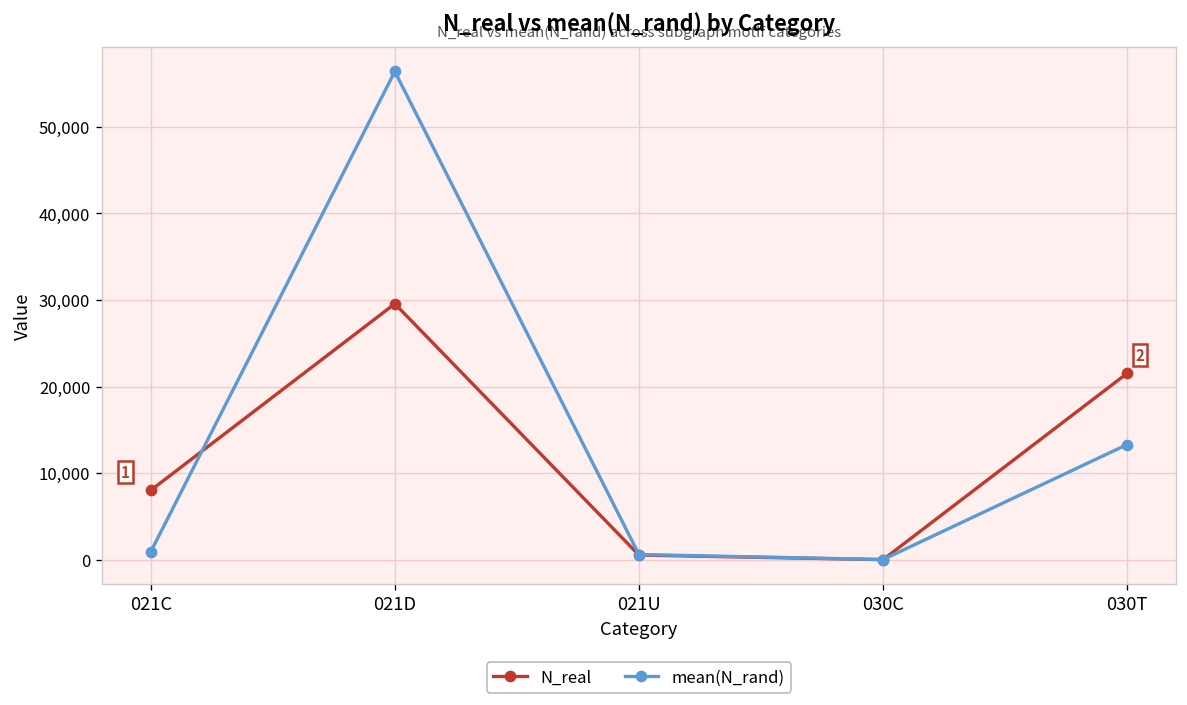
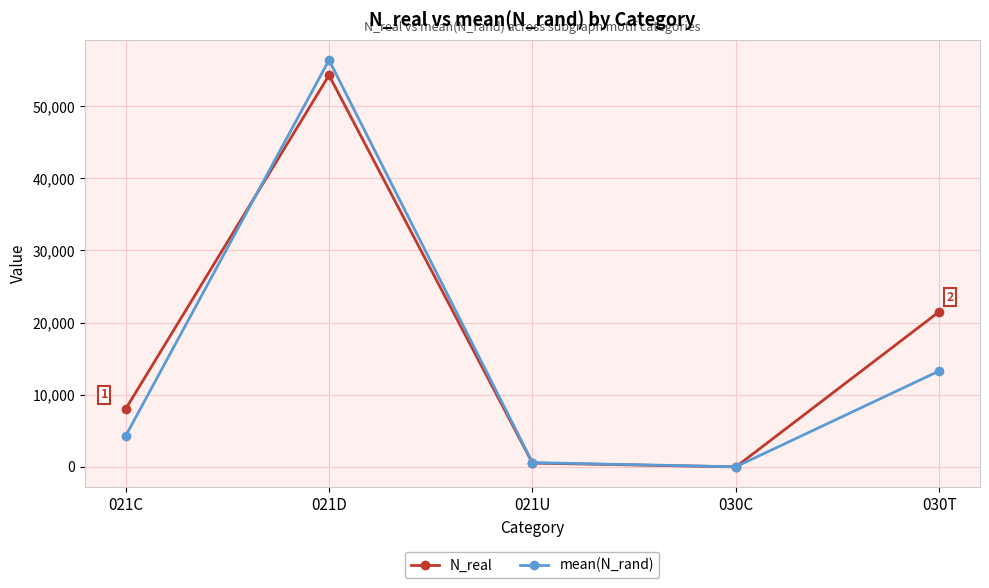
mean(N_rand), 021C: 1,000 -> 4,000
N_real, 021D: 30,000 -> 54,000
